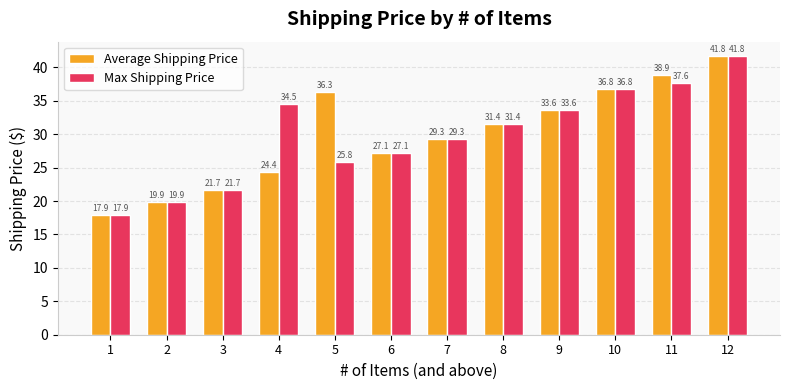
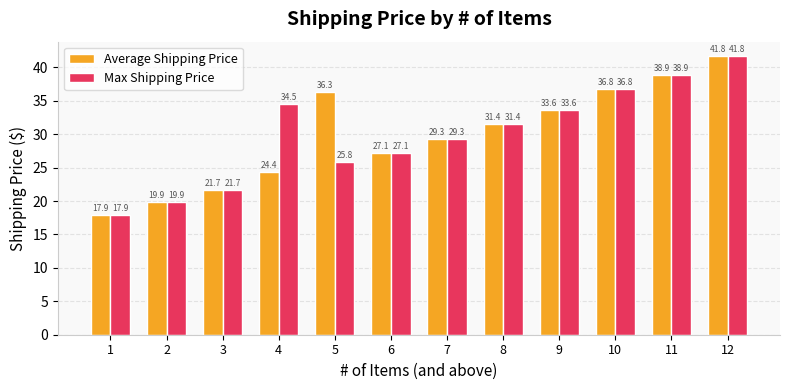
Max Shipping Price, 11: 37.6 -> 38.9
